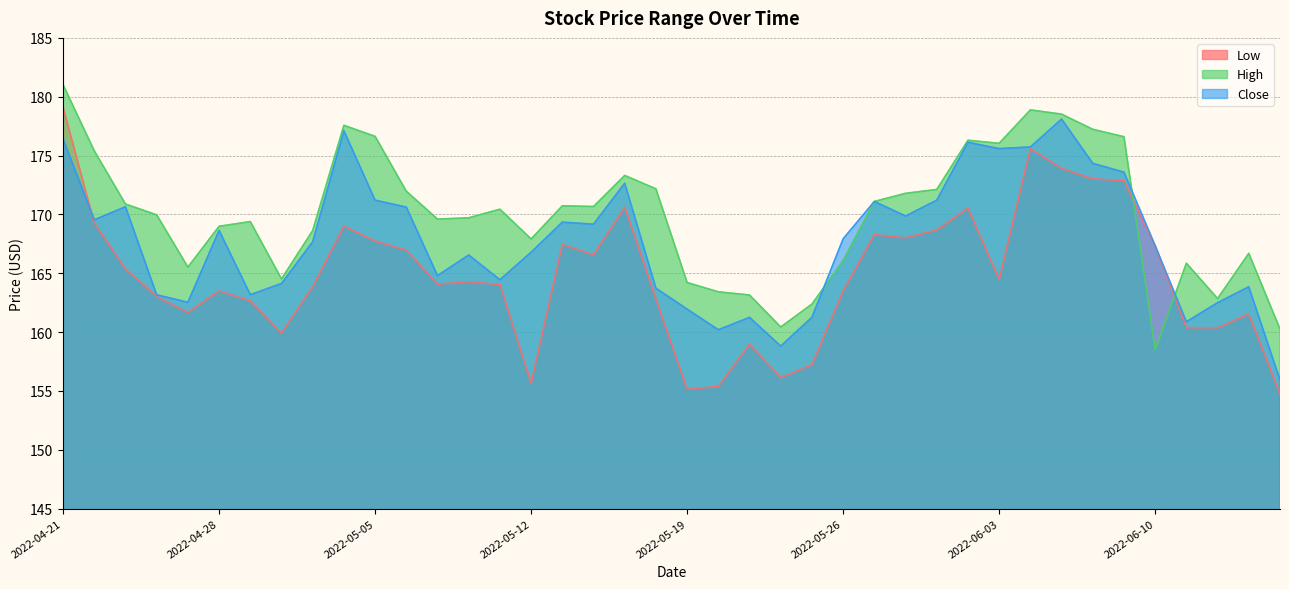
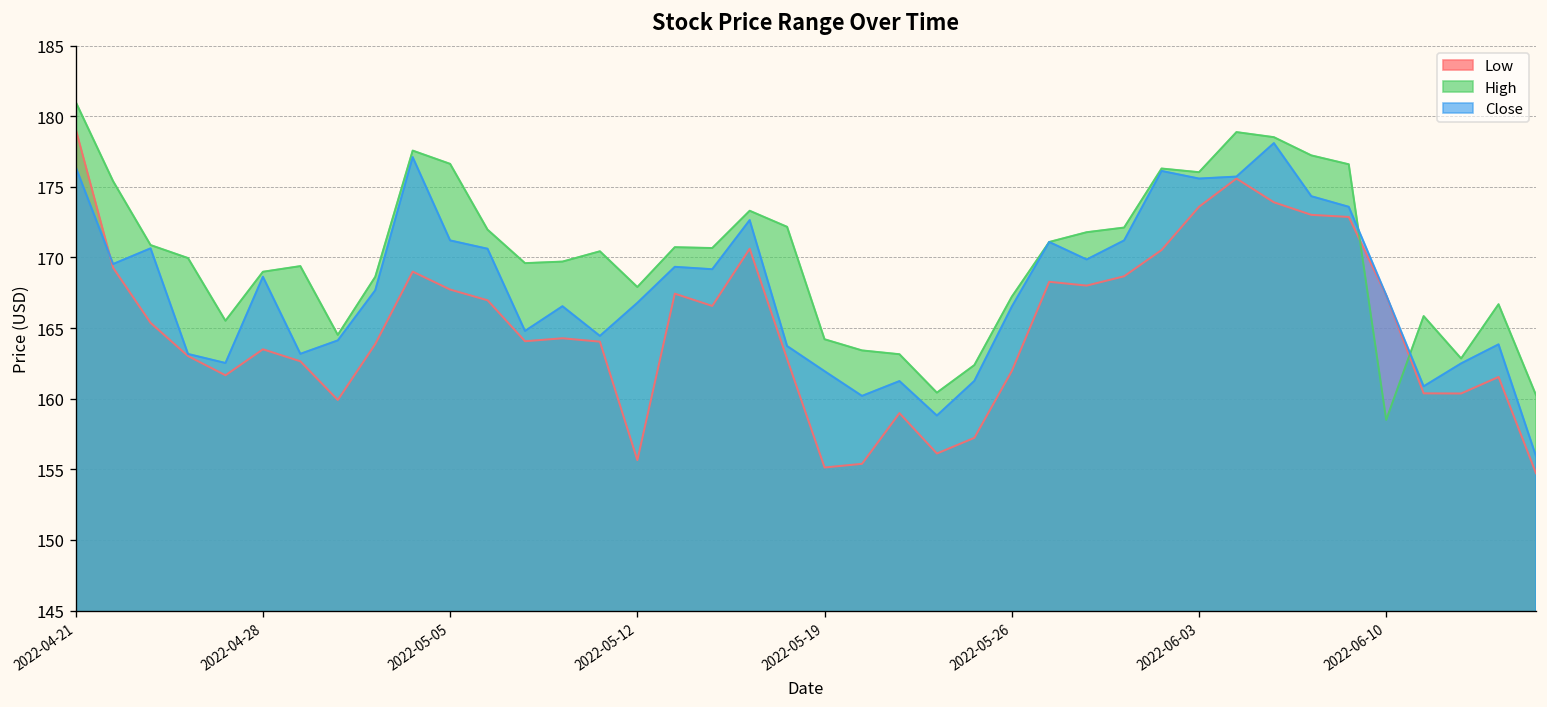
Low, 2022-05-26: 163.5 -> 162.0
High, 2022-05-26: 166.1 -> 167.2
Close, 2022-05-26: 167.9 -> 166.5
Low, 2022-06-03: 164.5 -> 173.6
